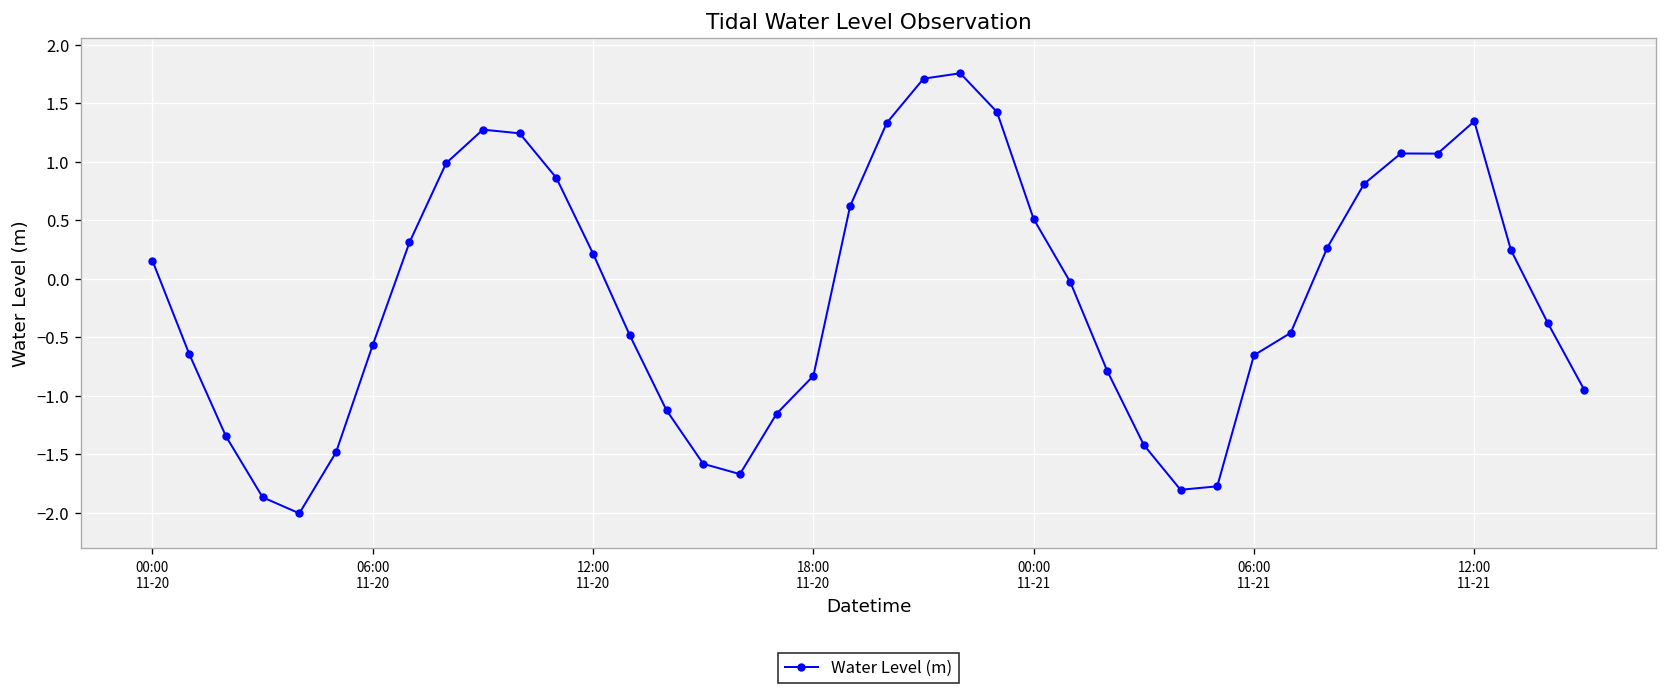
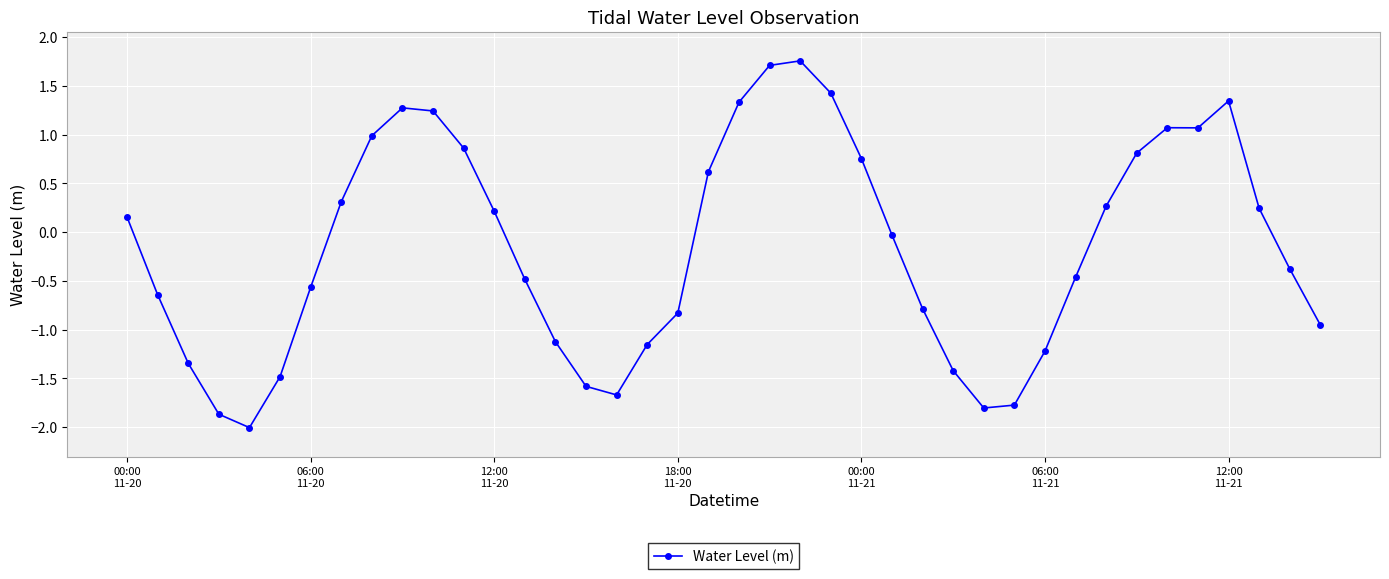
00:00 11-21: 0.5 -> 0.8
06:00 11-21: -0.7 -> -1.2
